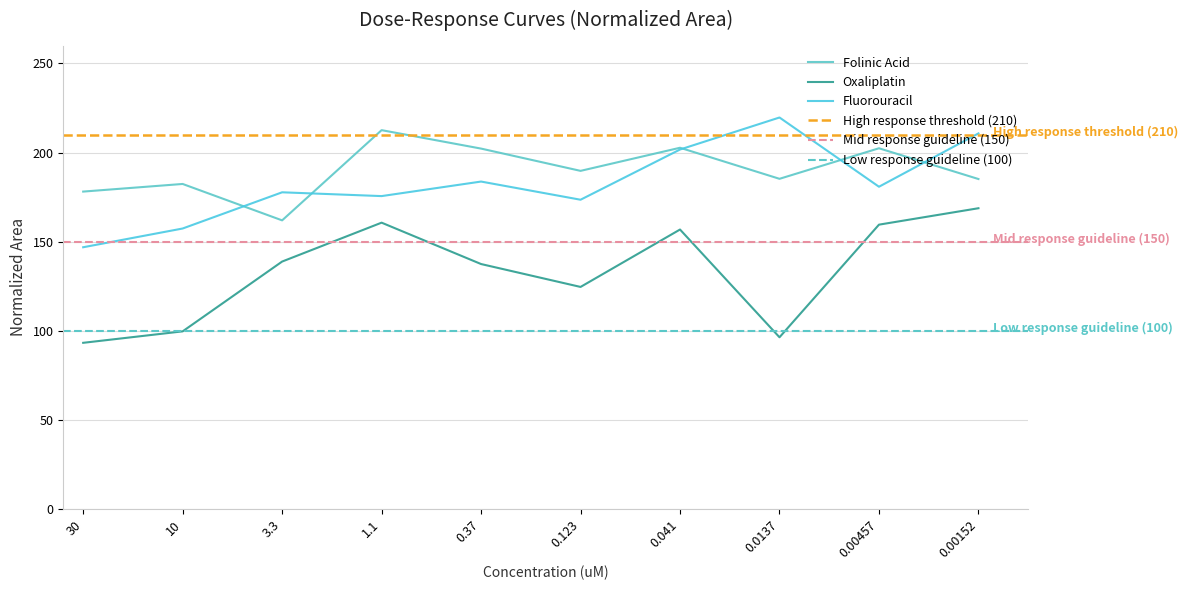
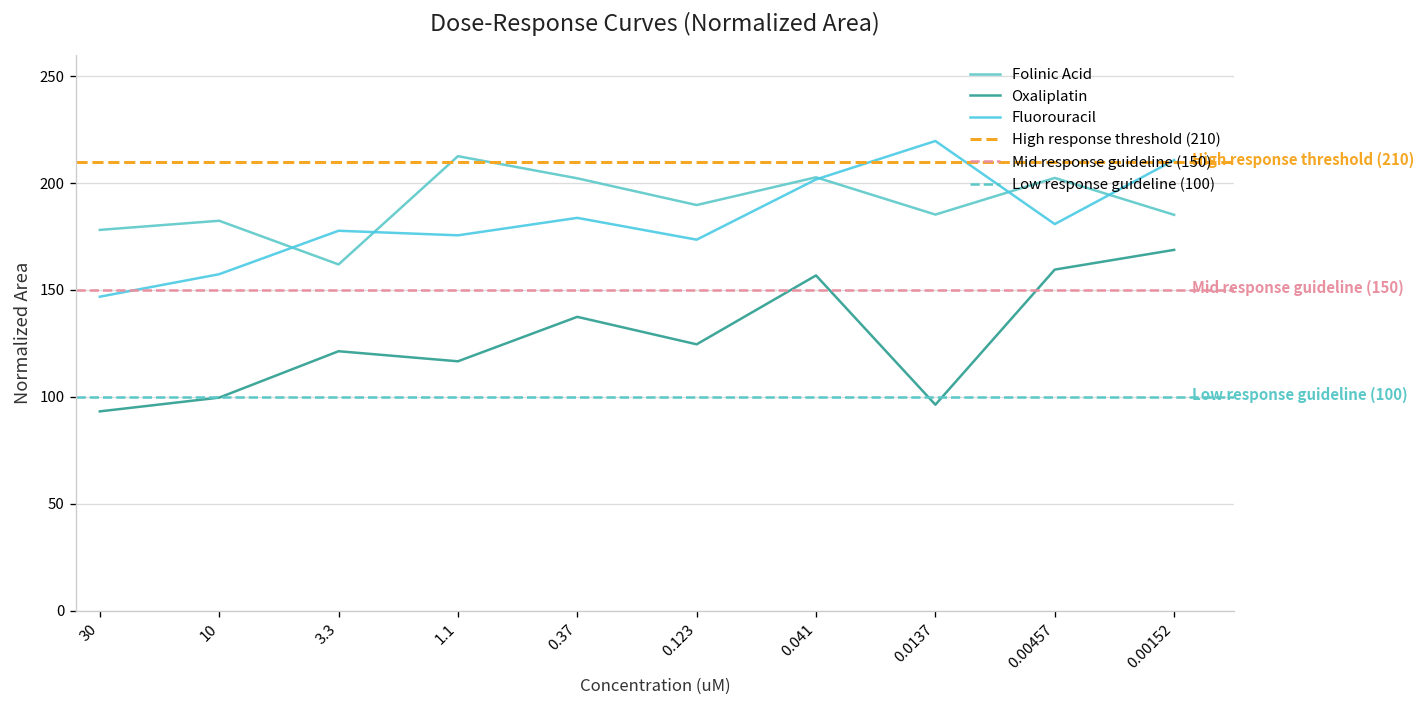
Oxaliplatin, 3.3: 139 -> 121
Oxaliplatin, 1.1: 161 -> 117
